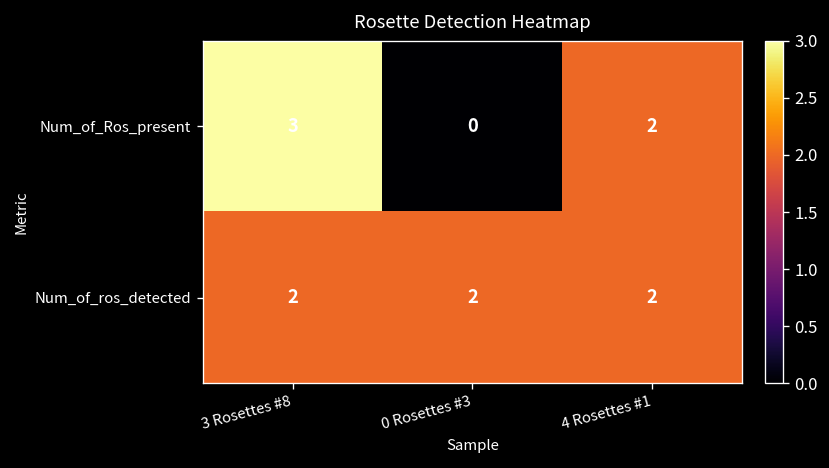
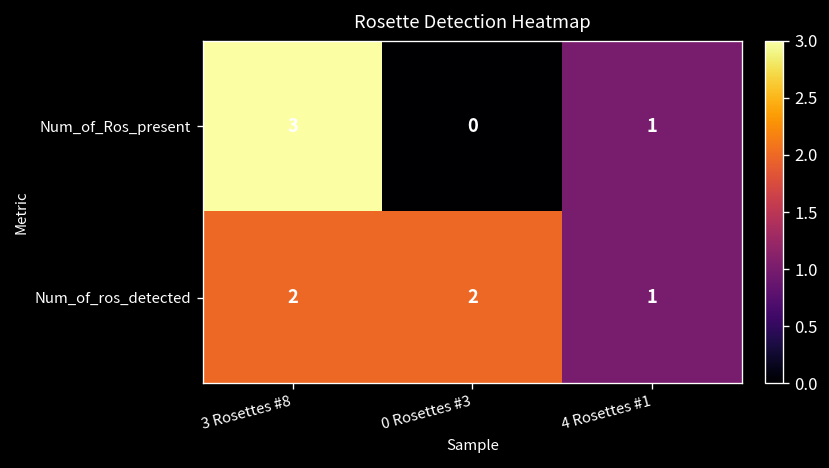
Num_of_Ros_present, 4 Rosettes #1: 2 -> 1
Num_of_ros_detected, 4 Rosettes #1: 2 -> 1
